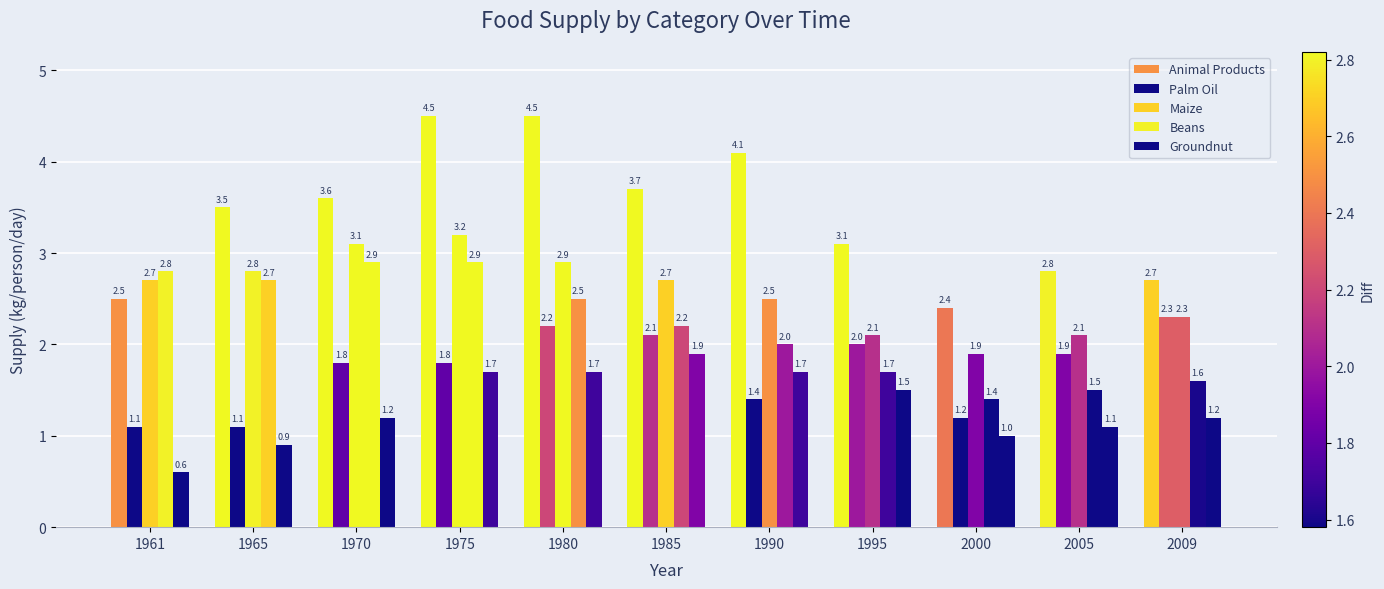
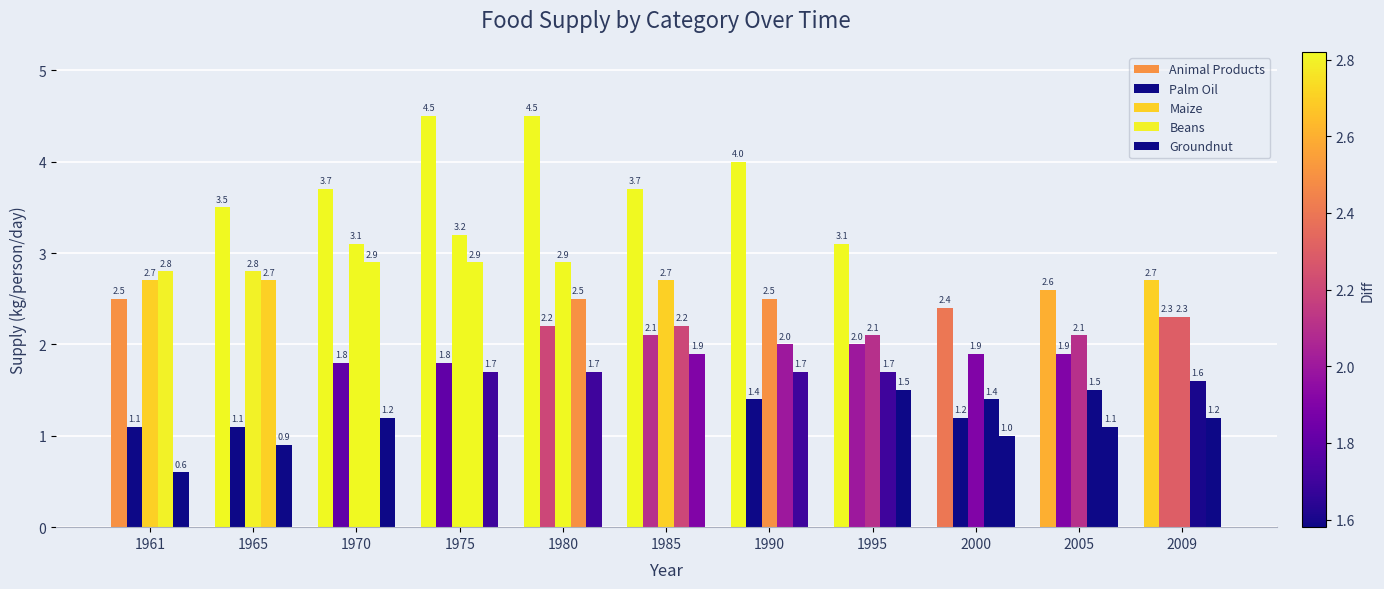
Animal Products, 1970: 3.6 -> 3.7
Animal Products, 1990: 4.1 -> 4.0
Animal Products, 2005: 2.8 -> 2.6
